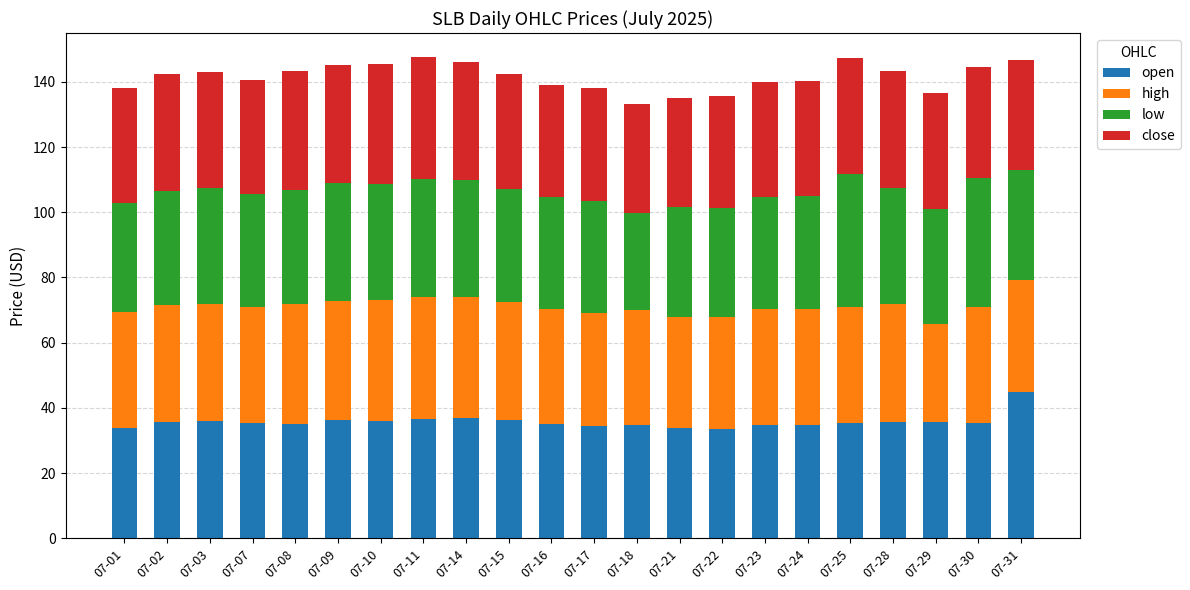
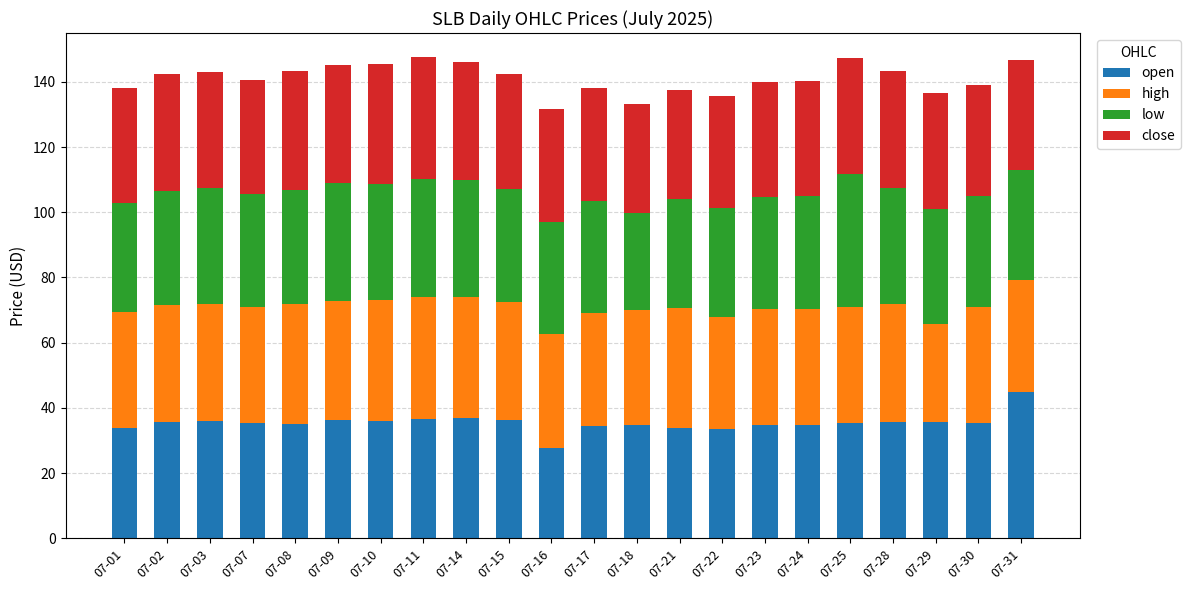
open, 07-16: 35 -> 28
high, 07-21: 34 -> 37
low, 07-30: 40 -> 34
